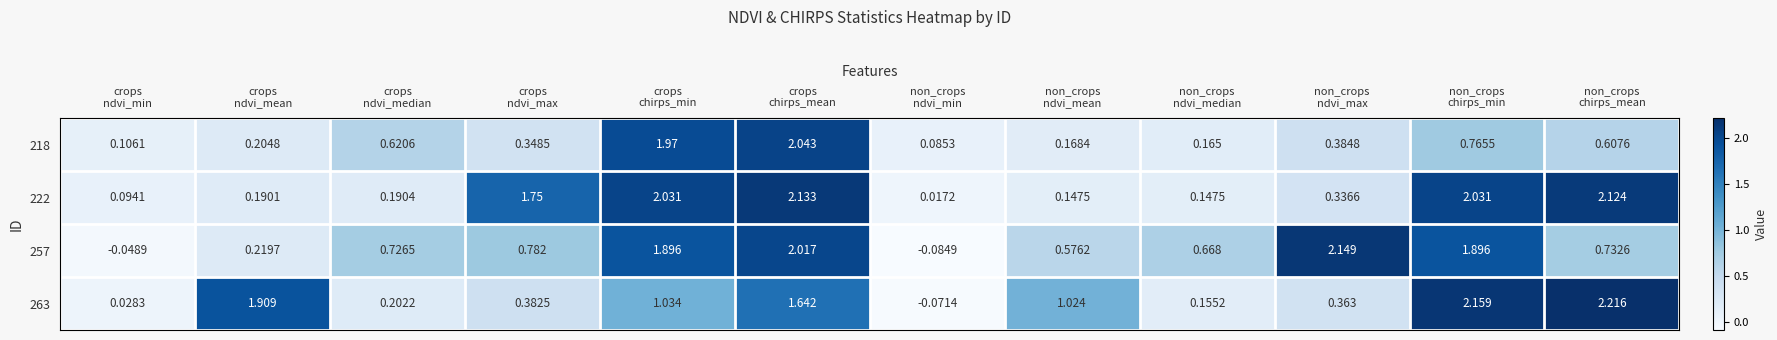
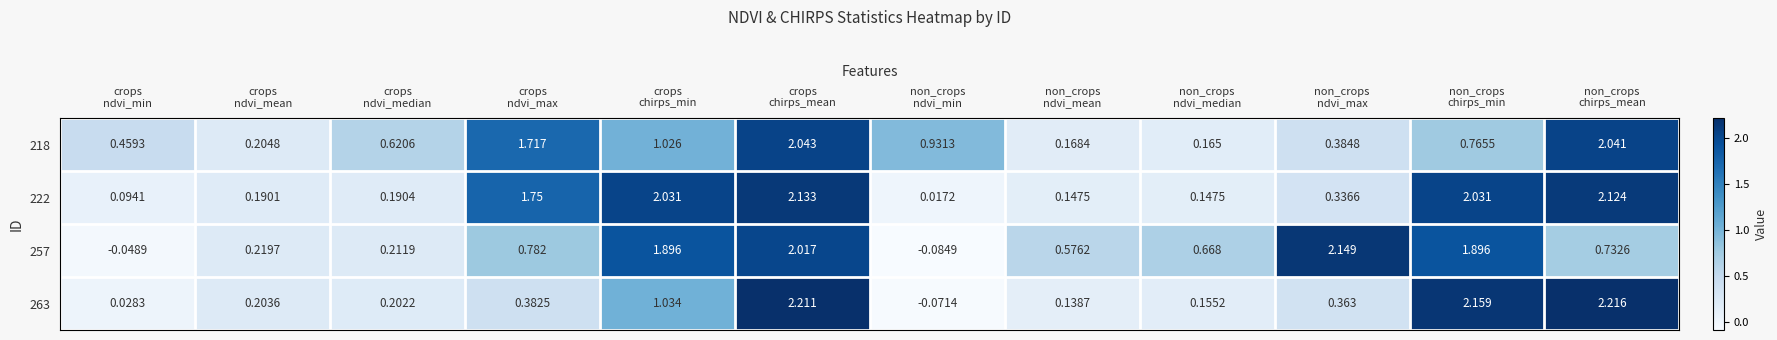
218, crops ndvi_min: 0.1061 -> 0.4593
218, crops ndvi_max: 0.3485 -> 1.717
218, crops chirps_min: 1.97 -> 1.026
218, non_crops ndvi_min: 0.0853 -> 0.9313
218, non_crops chirps_mean: 0.6076 -> 2.041
257, crops ndvi_median: 0.7265 -> 0.2119
263, crops ndvi_mean: 1.909 -> 0.2036
263, crops chirps_mean: 1.642 -> 2.211
263, non_crops ndvi_mean: 1.024 -> 0.1387
